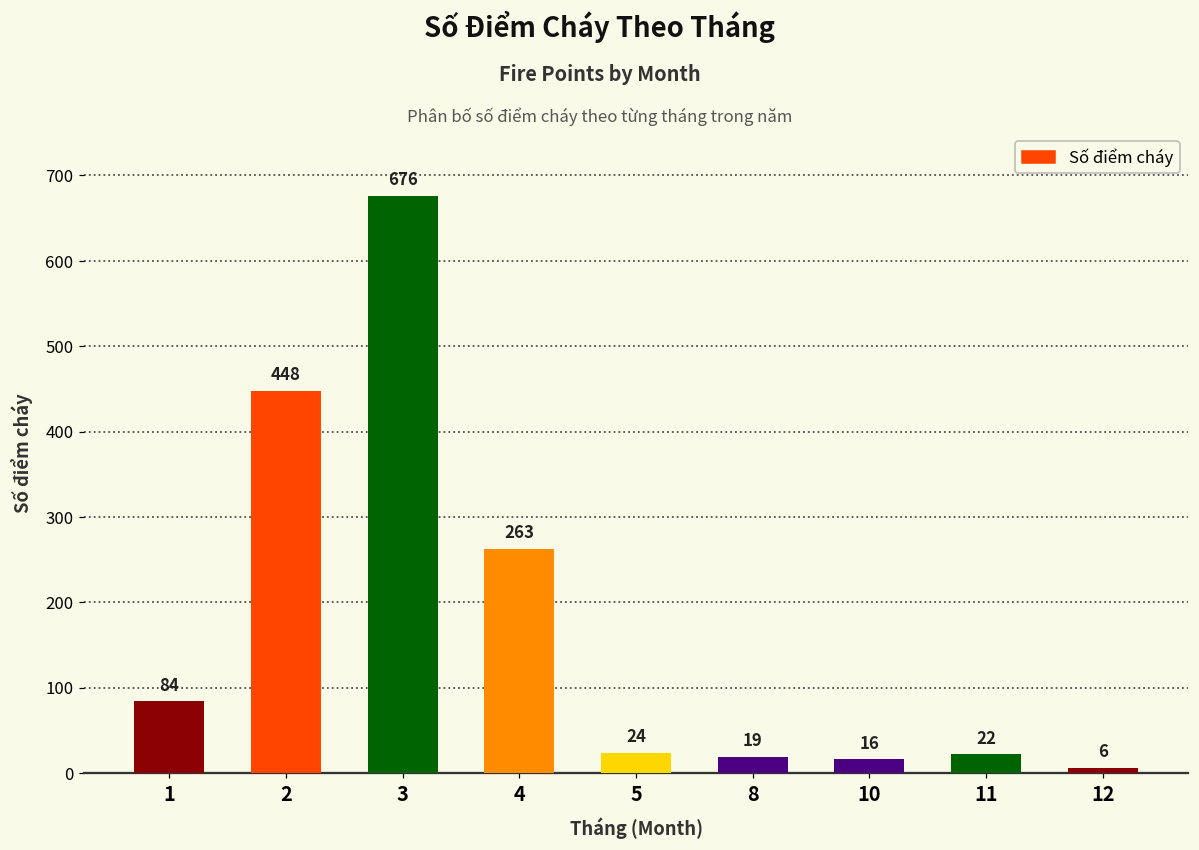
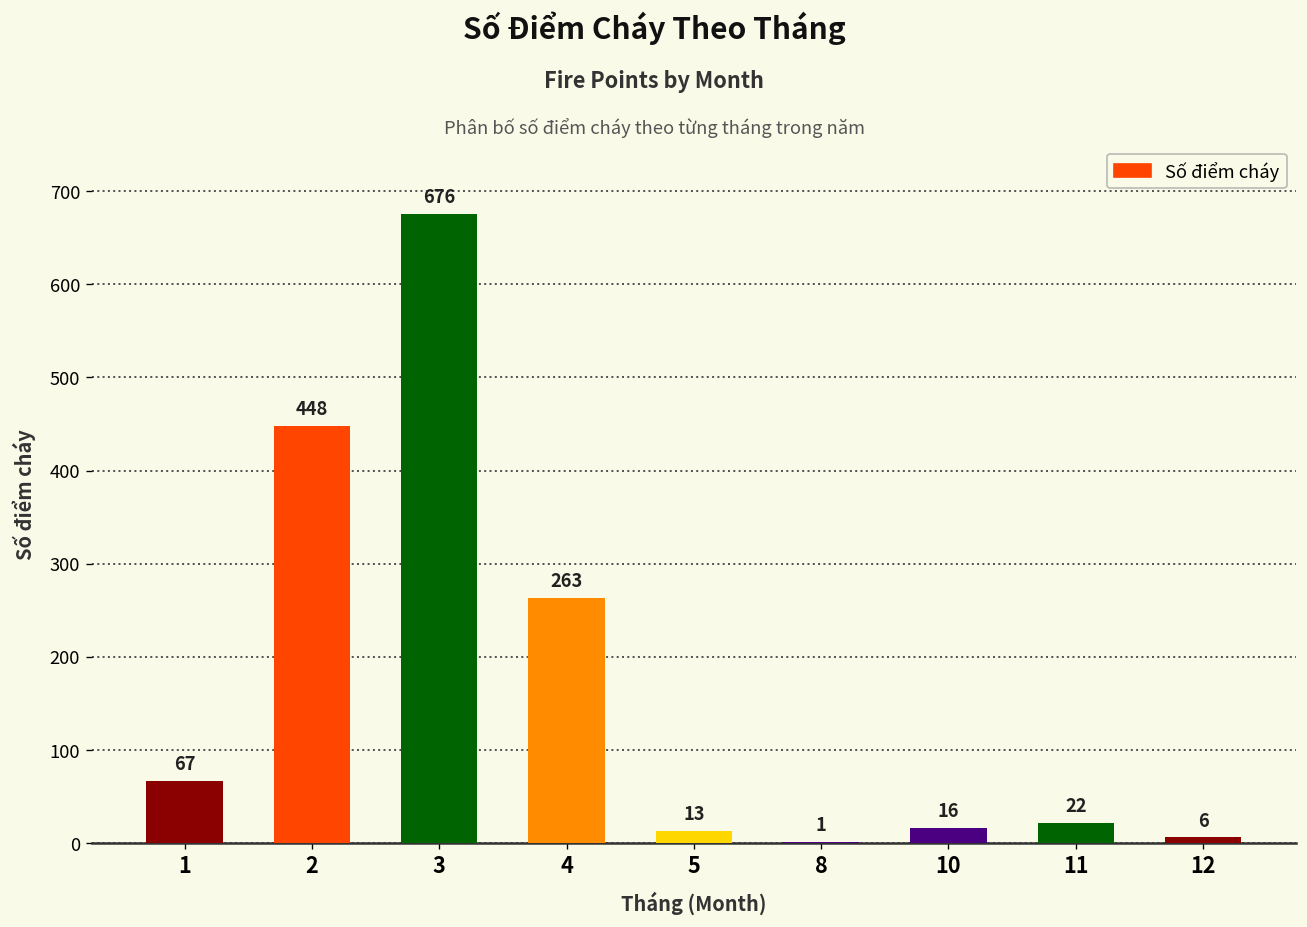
1: 84 -> 67
5: 24 -> 13
8: 19 -> 1
